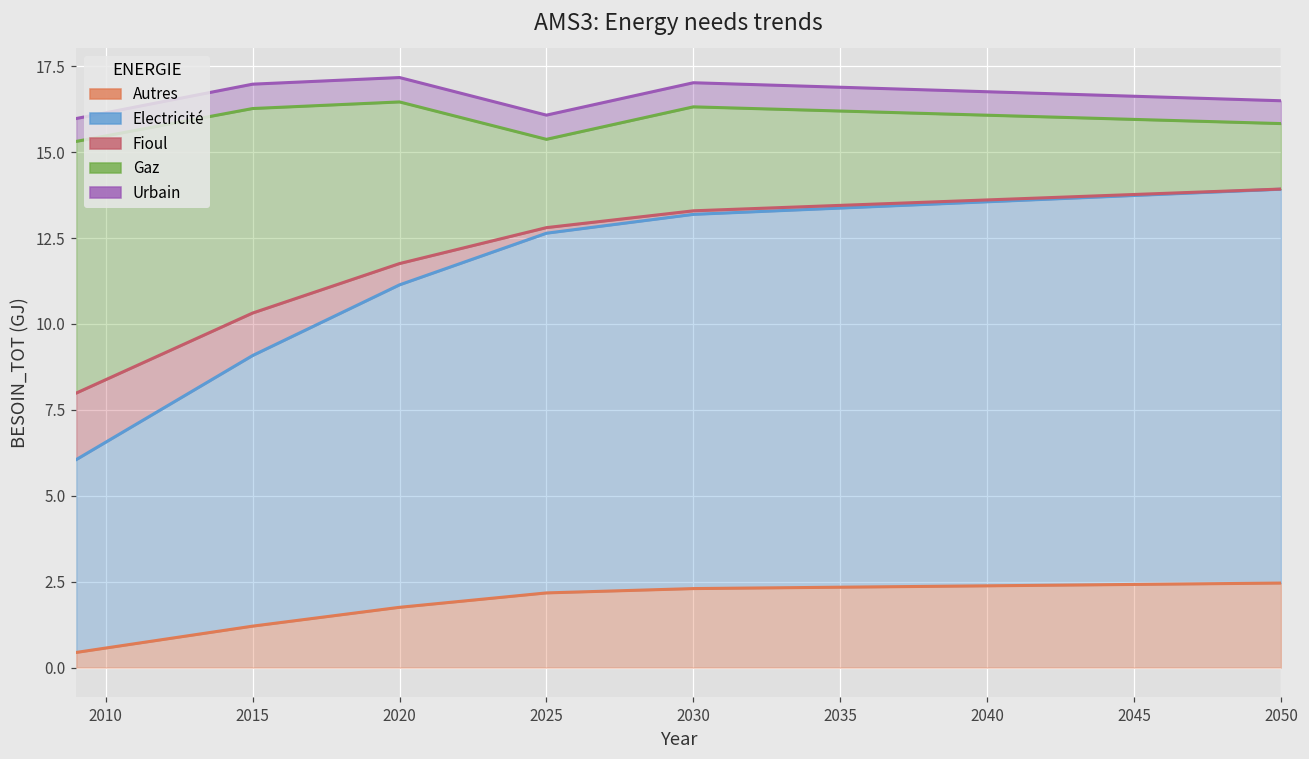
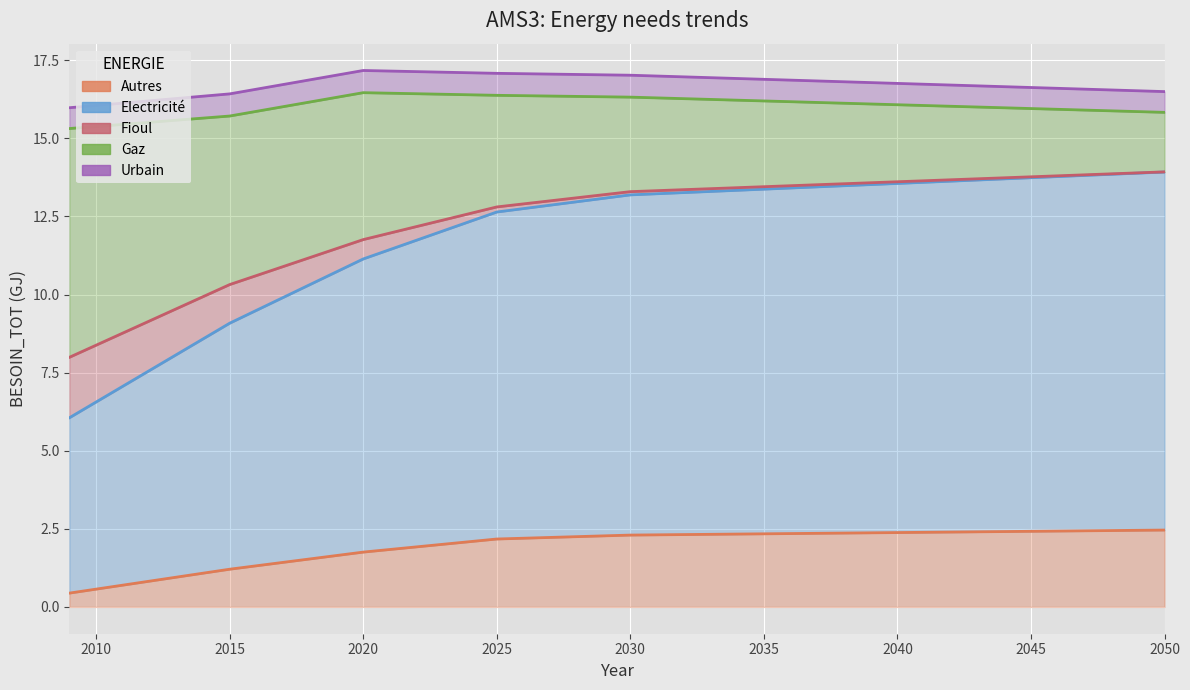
Gaz, 2015: 6.0 -> 5.4
Gaz, 2025: 2.6 -> 3.6
